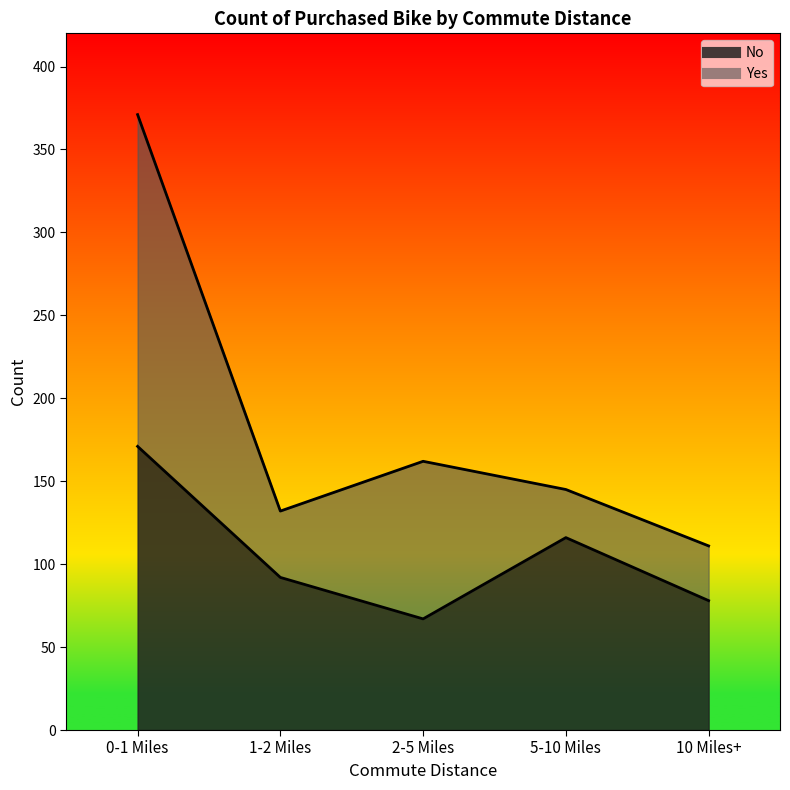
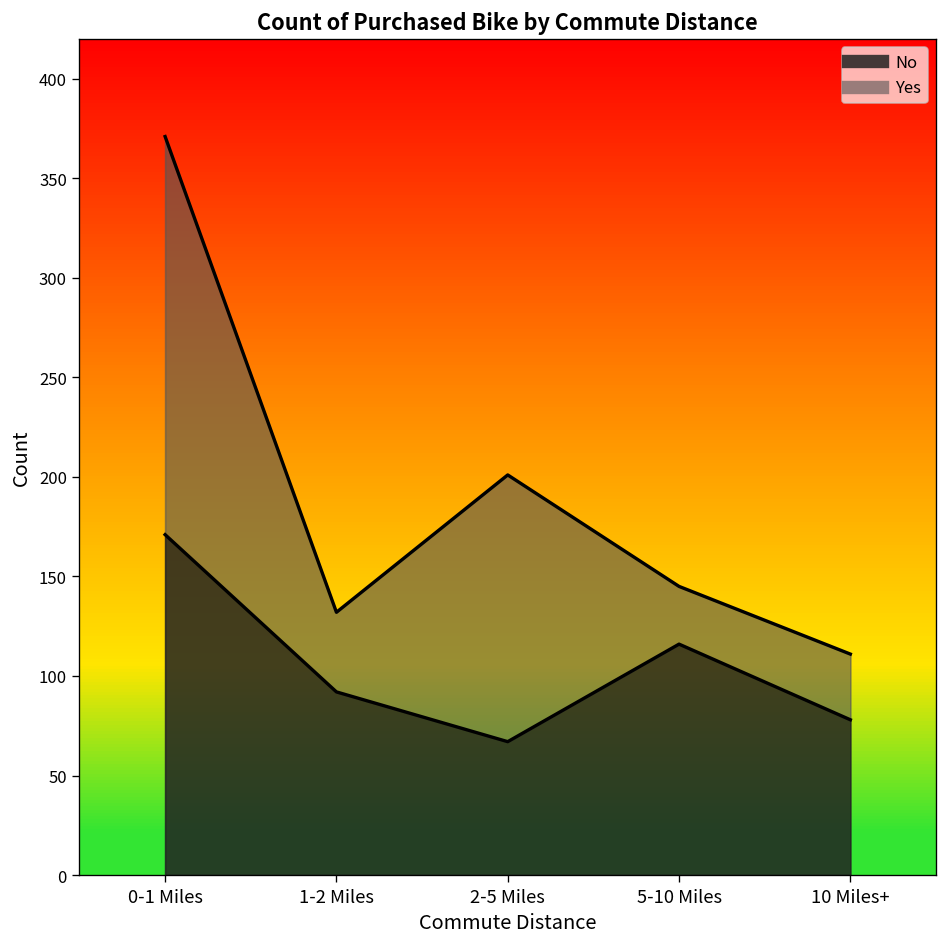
Yes, 2-5 Miles: 95 -> 134
